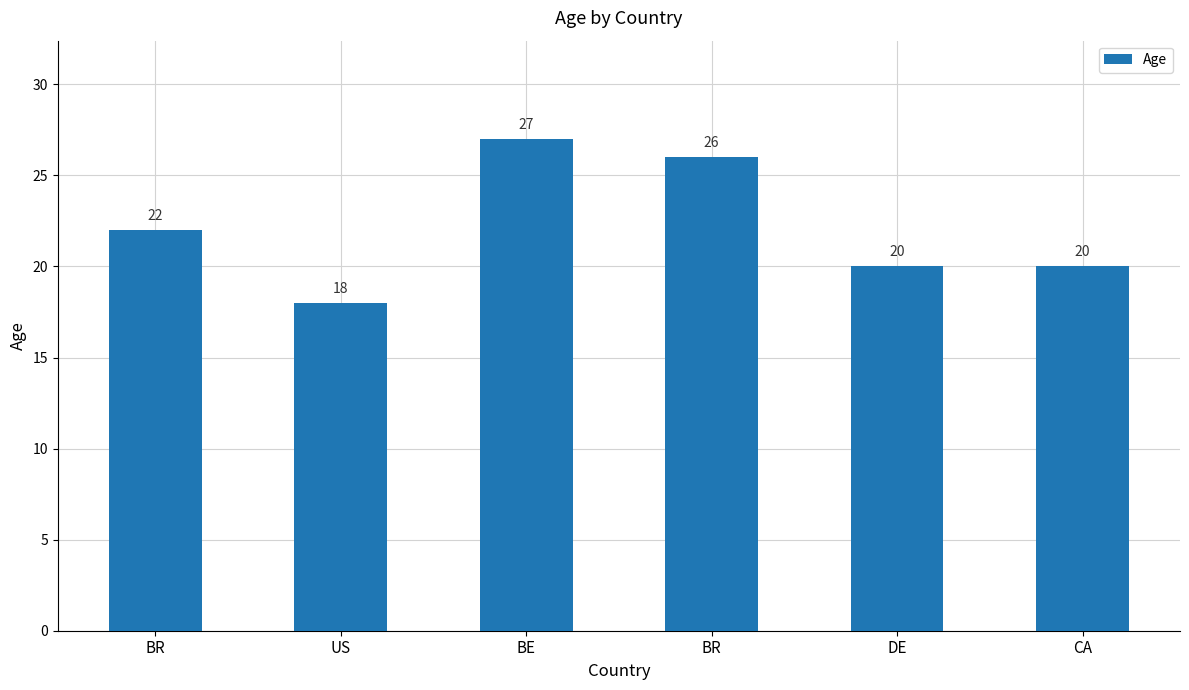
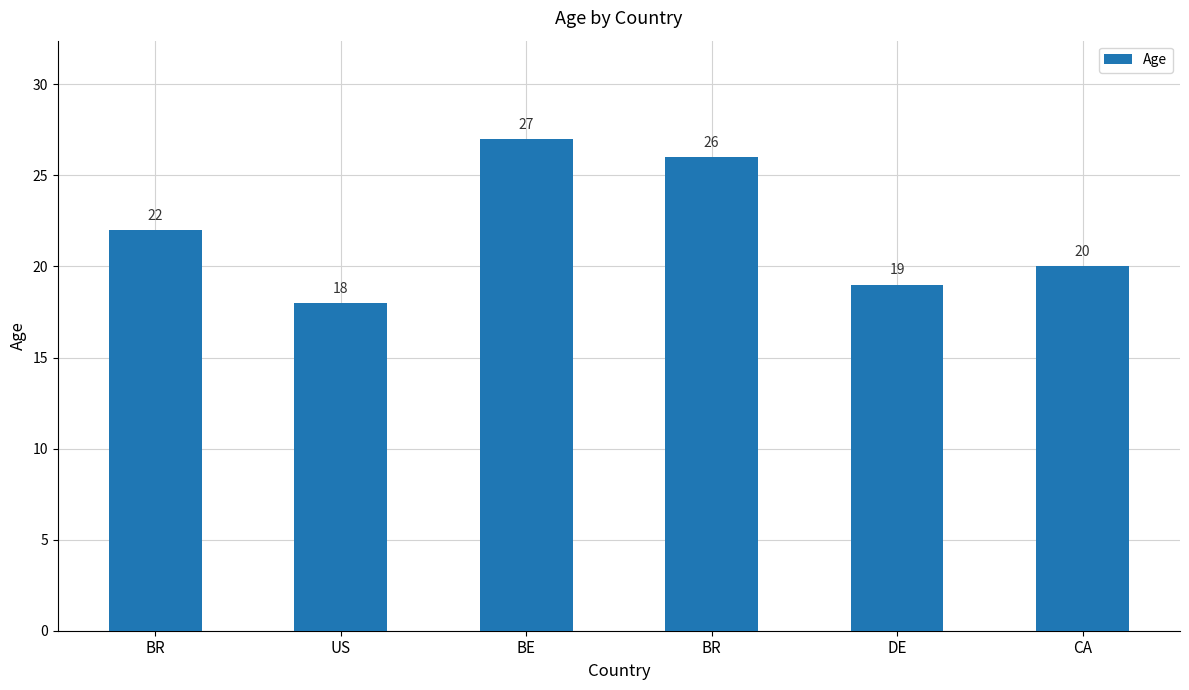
DE: 20 -> 19
